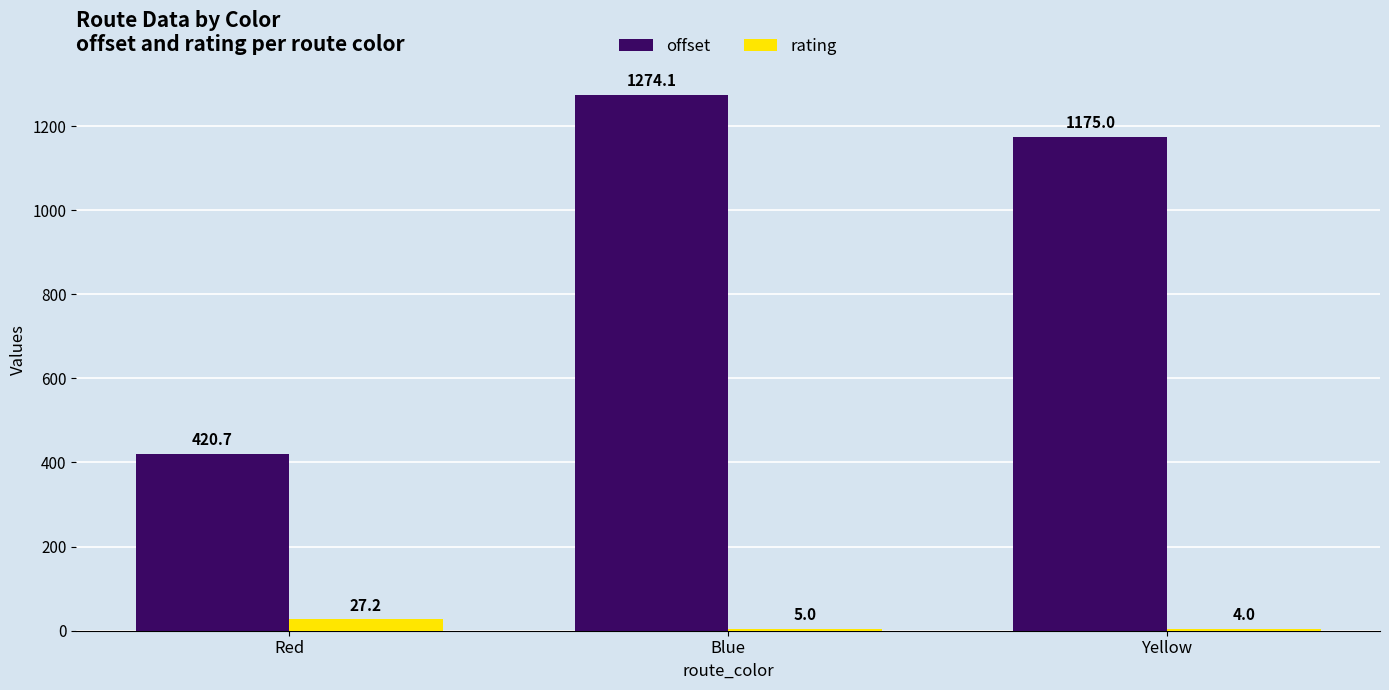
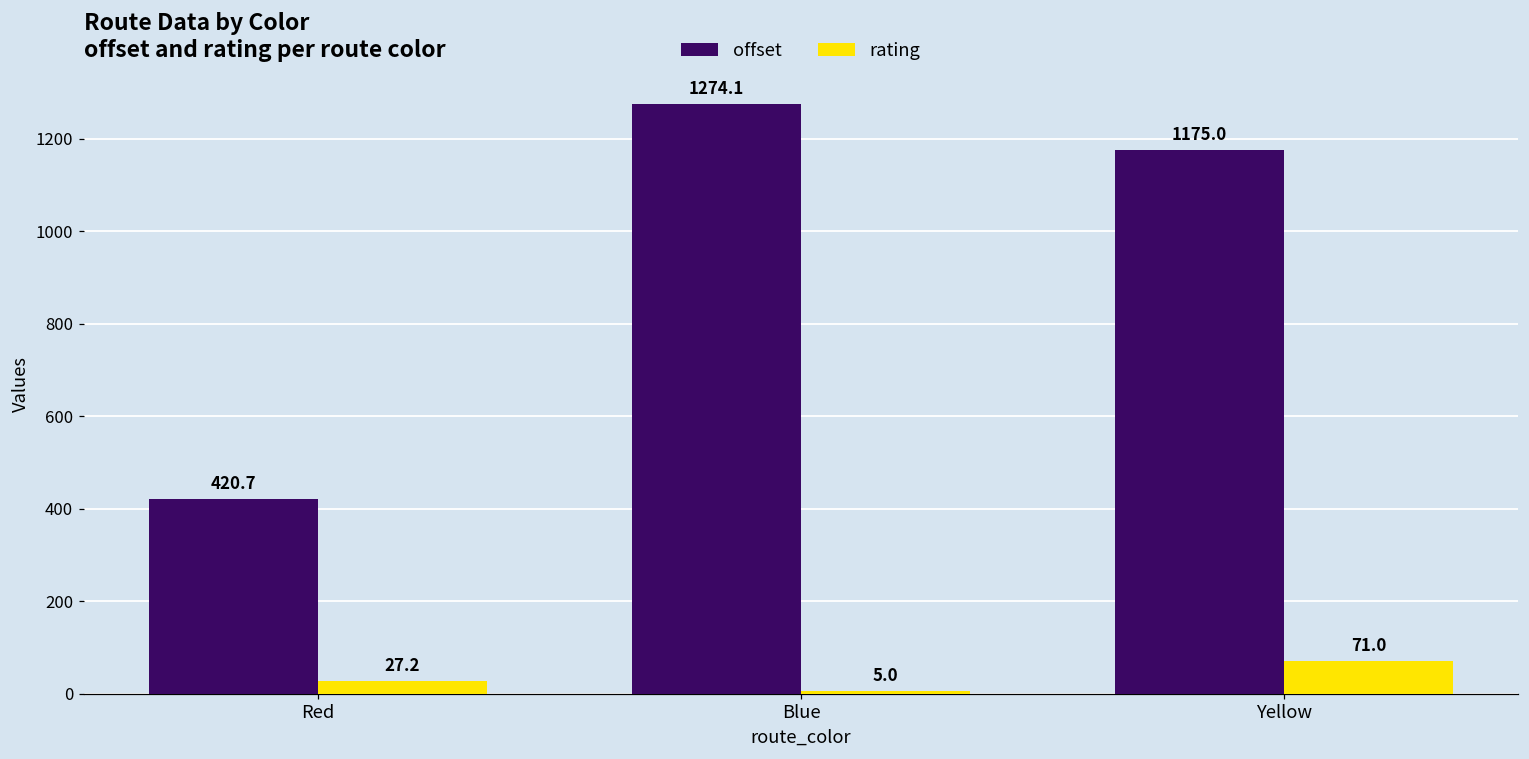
rating, Yellow: 4.0 -> 71.0
